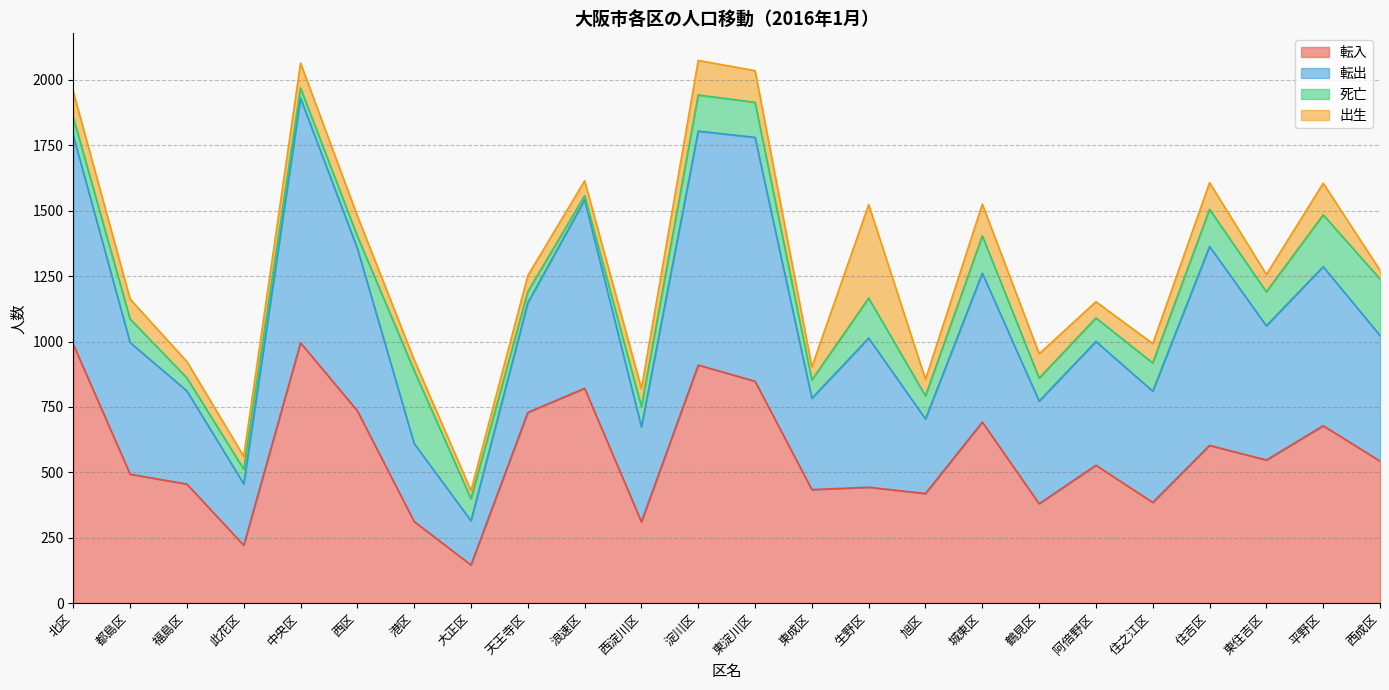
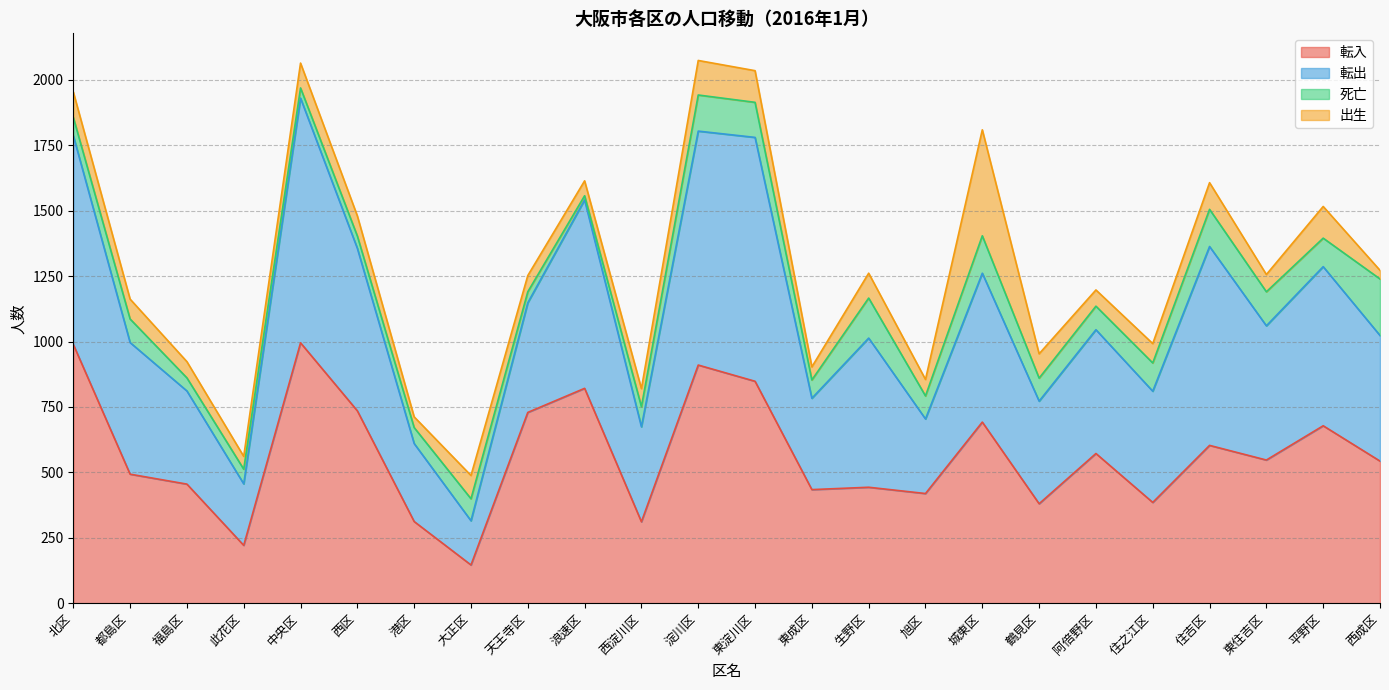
死亡, 港区: 280 -> 60
出生, 大正区: 30 -> 90
出生, 生野区: 360 -> 100
出生, 城東区: 120 -> 410
転入, 阿倍野区: 530 -> 570
死亡, 平野区: 200 -> 110
